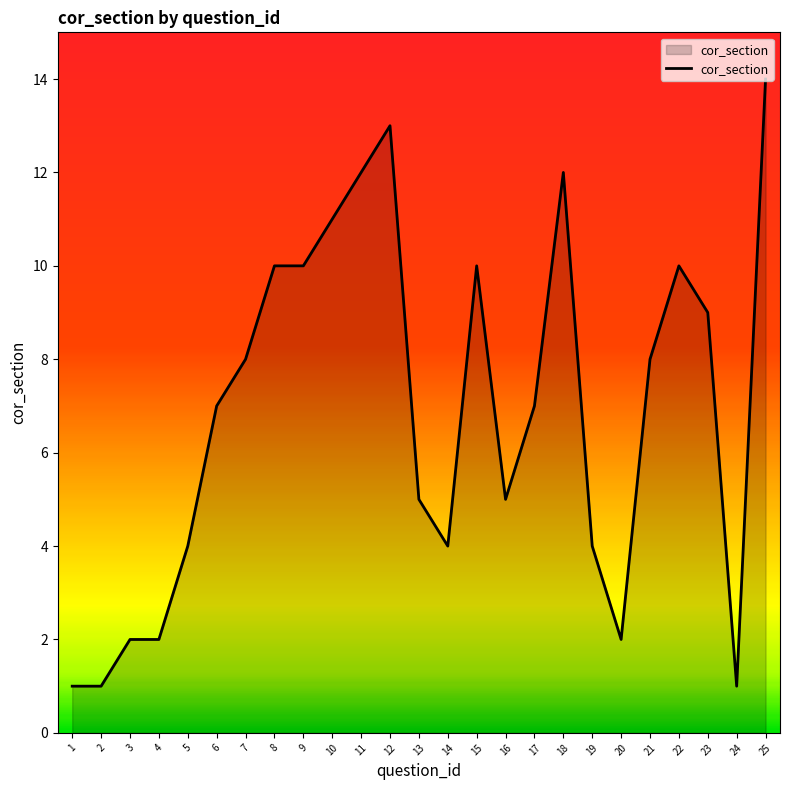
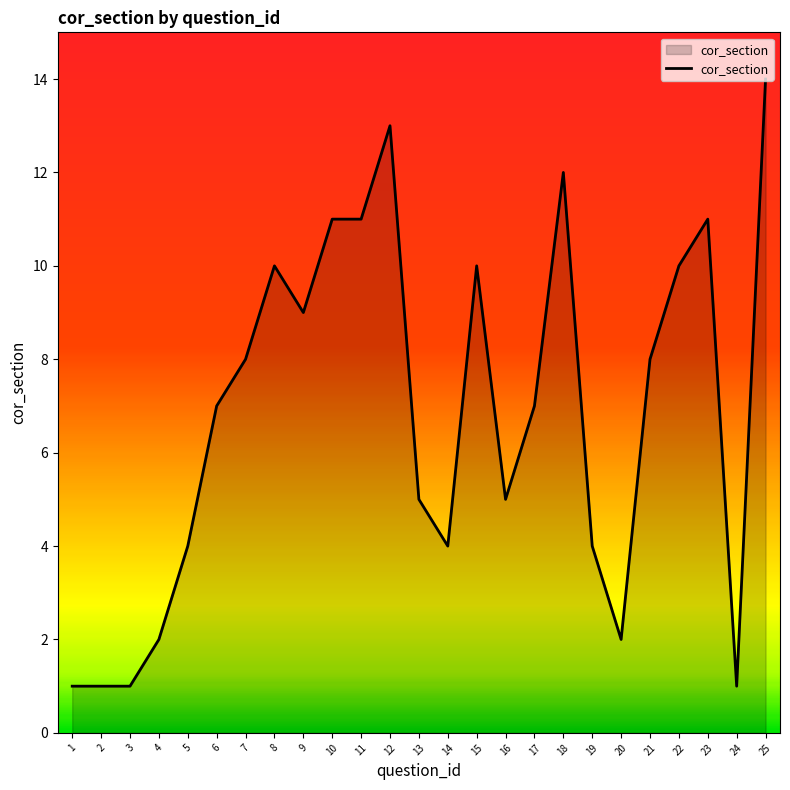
3: 2 -> 1
9: 10 -> 9
11: 12 -> 11
23: 9 -> 11
